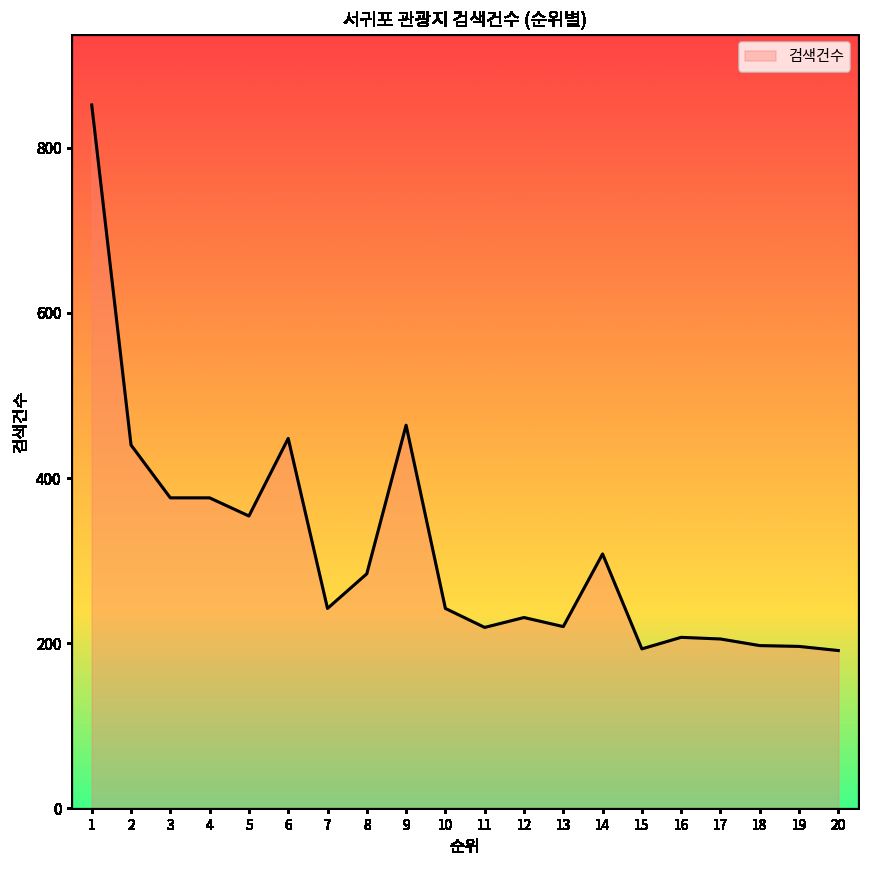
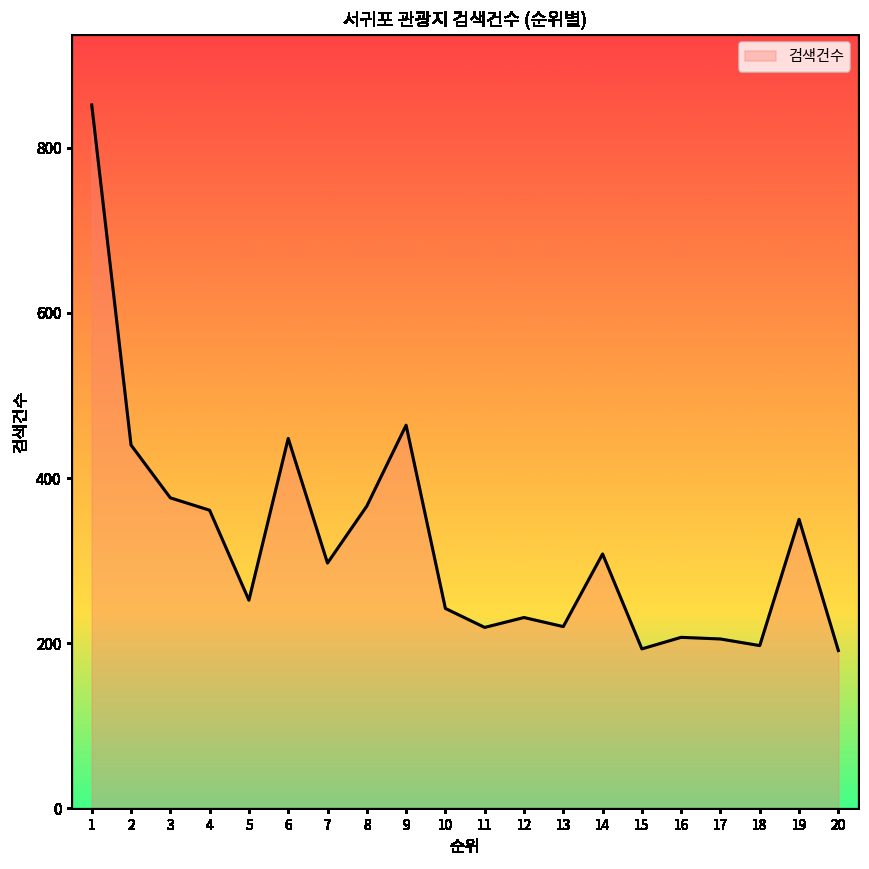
4: 380 -> 360
5: 350 -> 250
7: 240 -> 300
8: 280 -> 370
19: 200 -> 350
